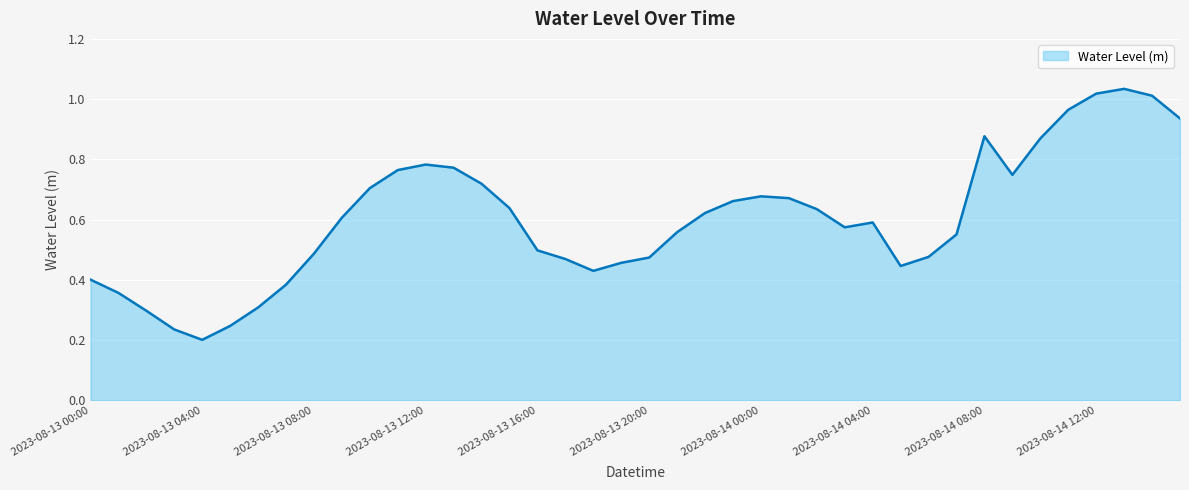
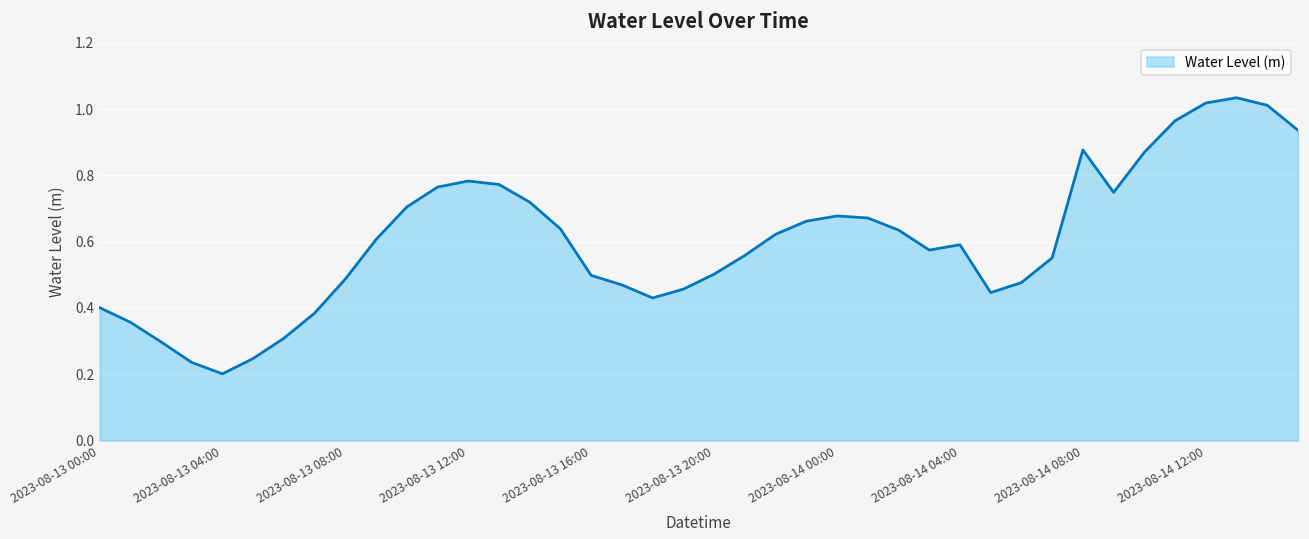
2023-08-13 20:00: 0.47 -> 0.50
